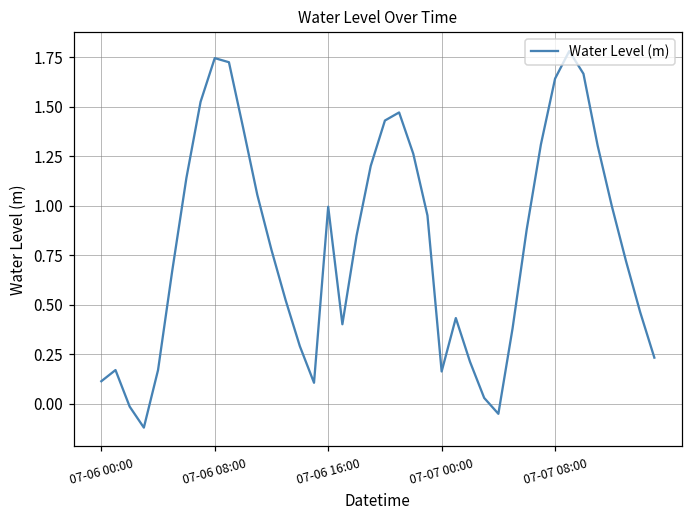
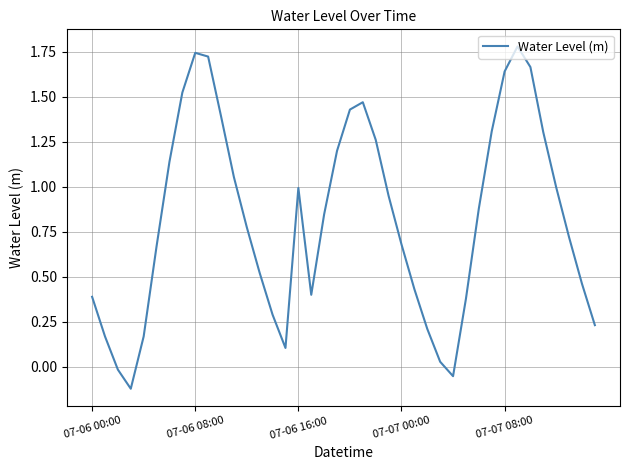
07-06 00:00: 0.11 -> 0.39
07-07 00:00: 0.16 -> 0.68
